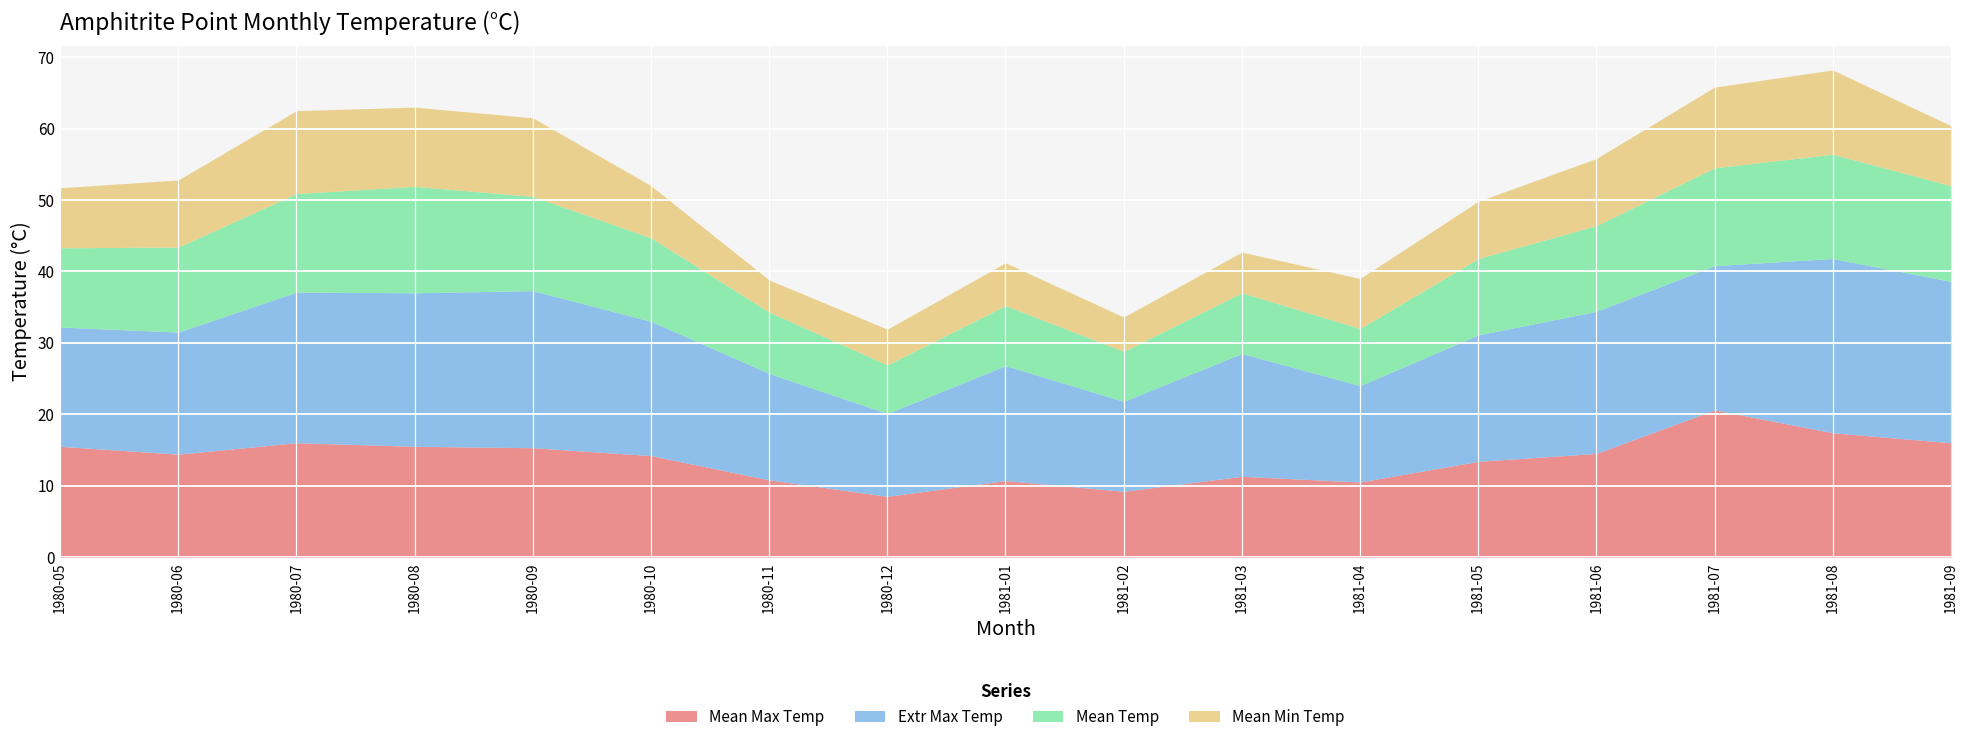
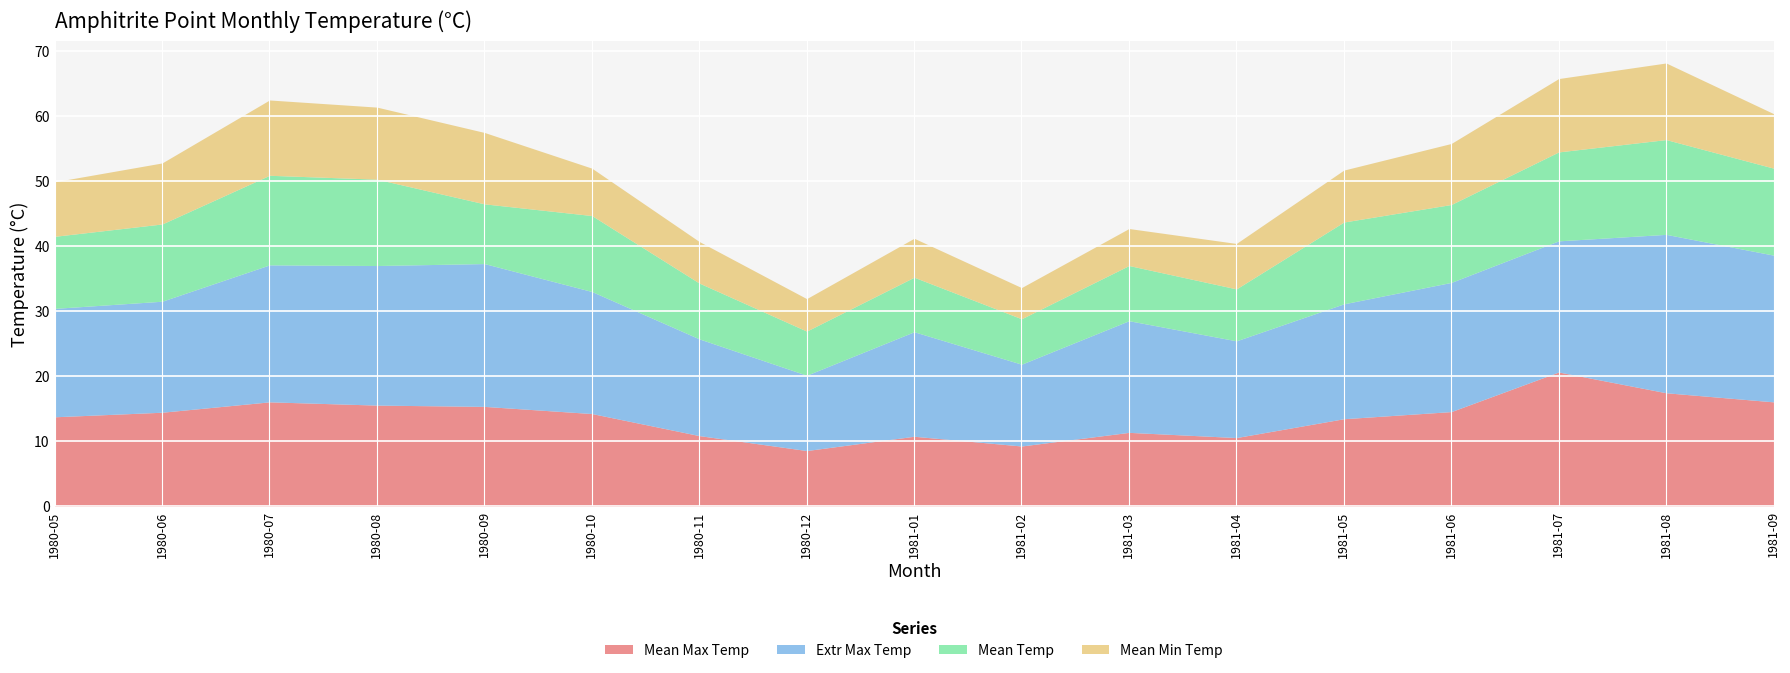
Mean Max Temp, 1980-05: 16 -> 14
Mean Temp, 1980-08: 15 -> 13
Mean Temp, 1980-09: 13 -> 9
Mean Min Temp, 1980-11: 5 -> 6
Extr Max Temp, 1981-04: 14 -> 15
Mean Temp, 1981-05: 11 -> 13
